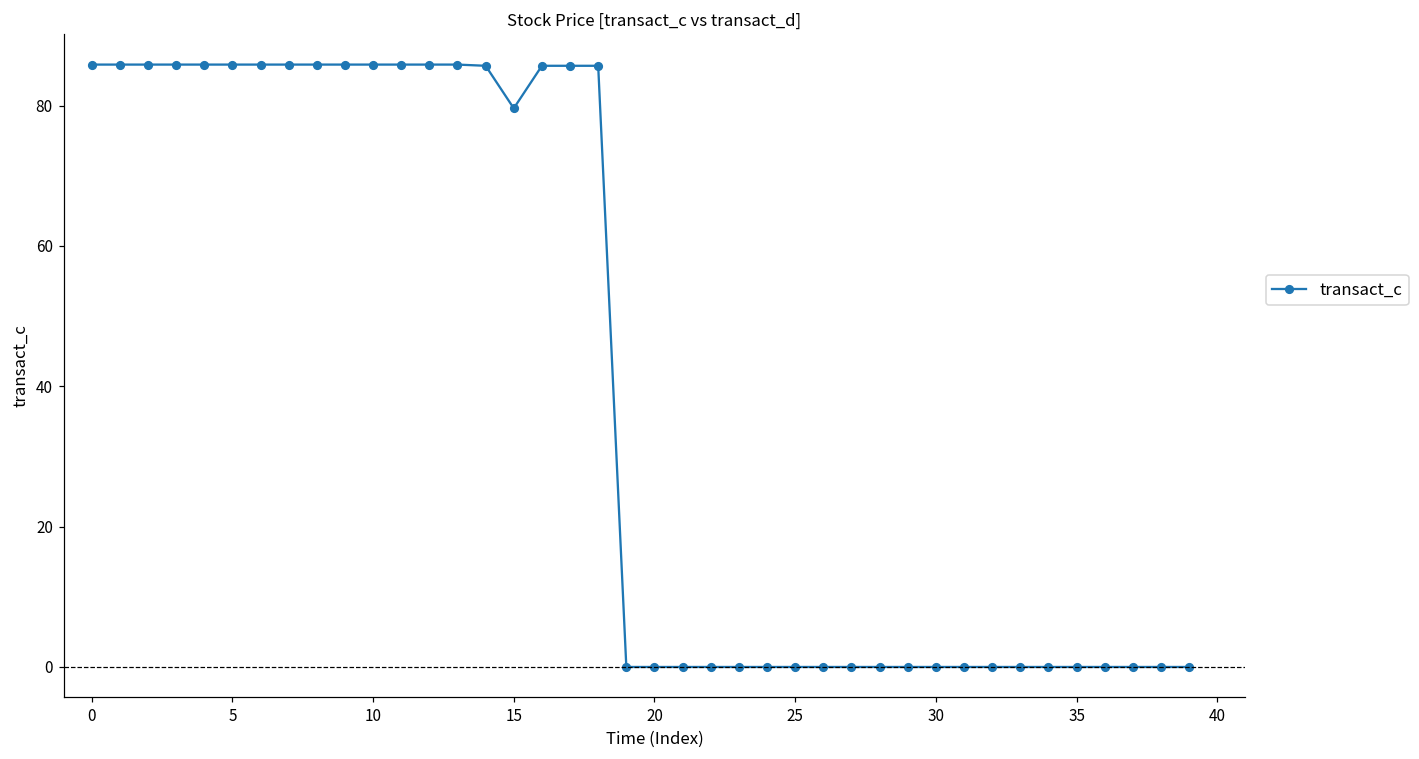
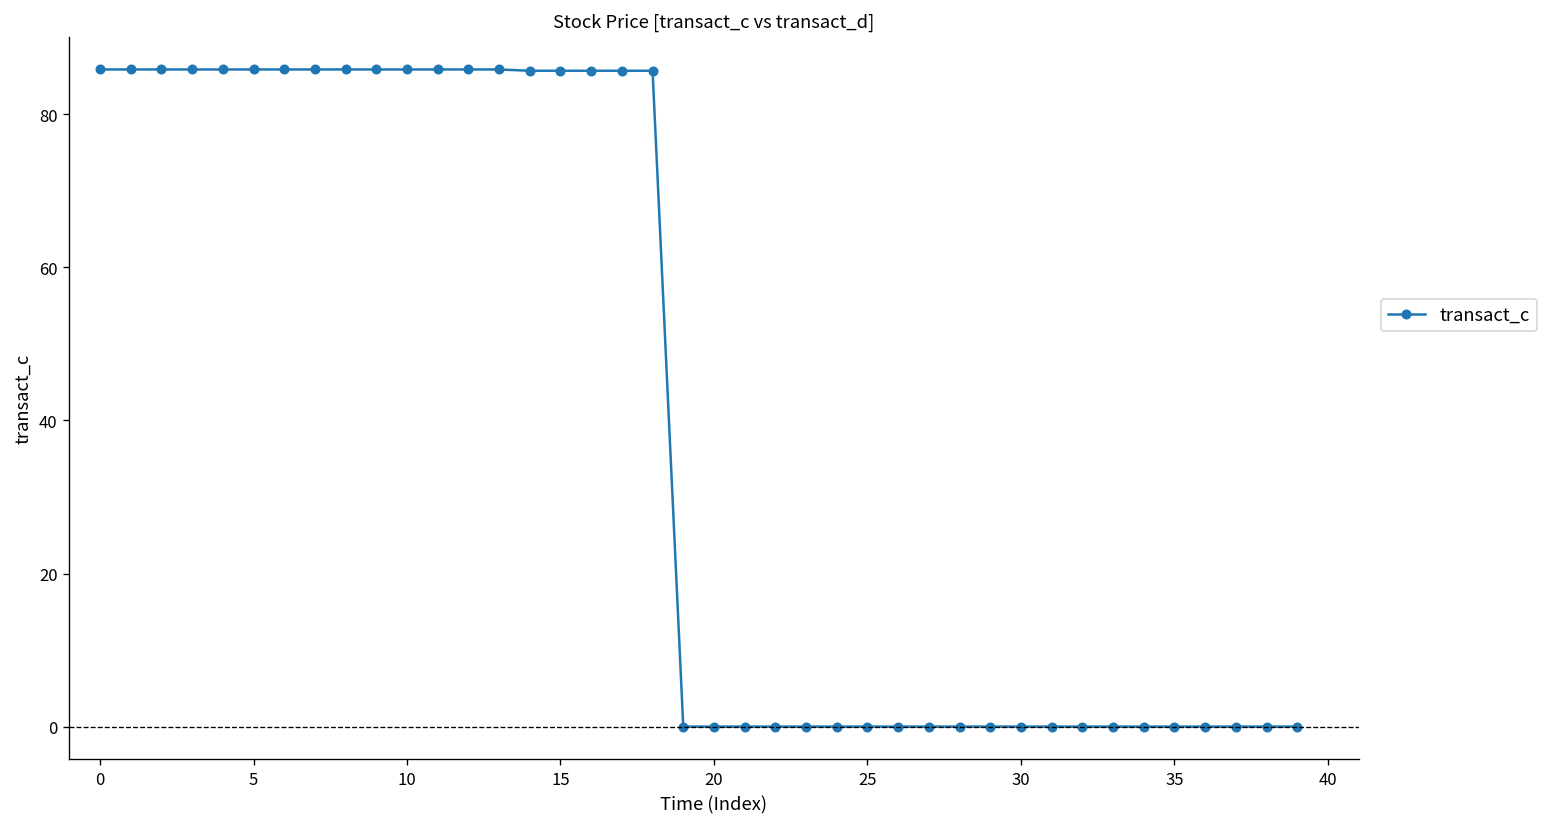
15: 80 -> 86
